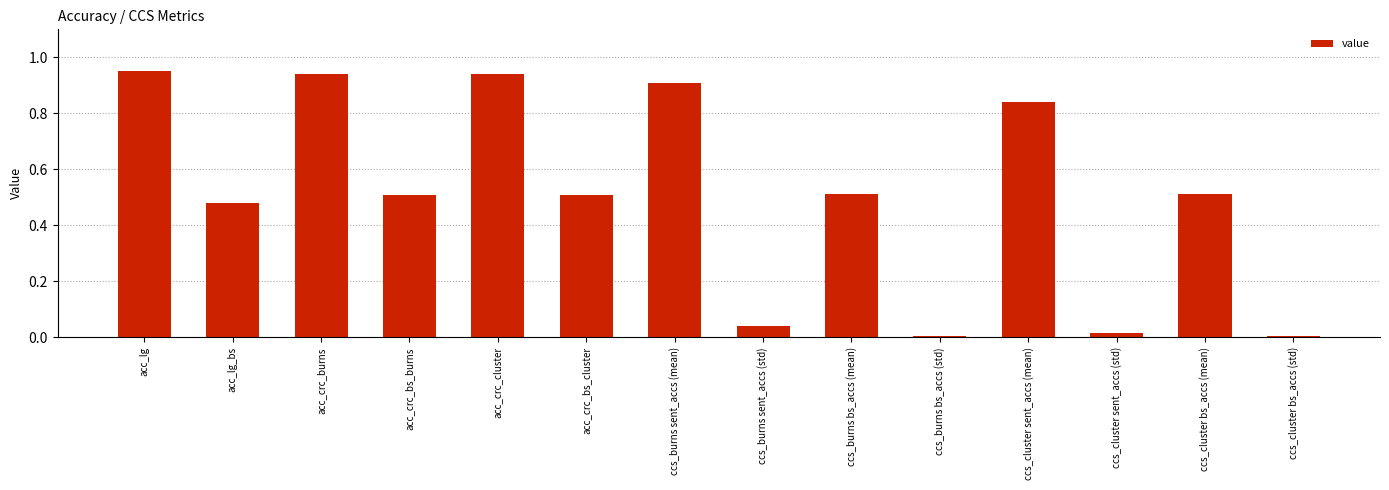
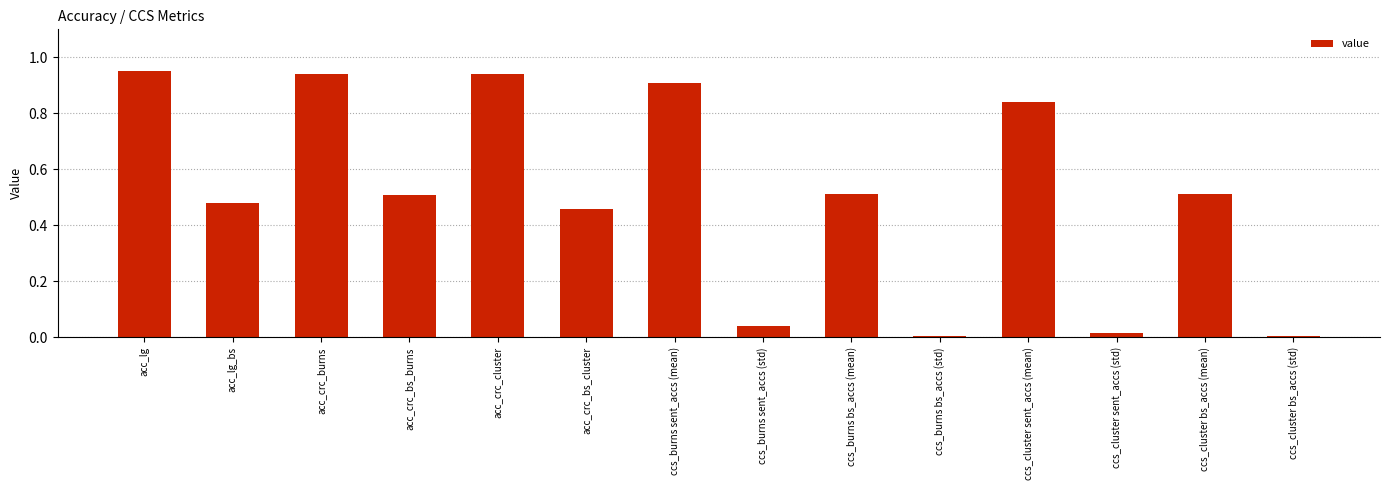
acc_crc_bs_cluster: 0.51 -> 0.46
